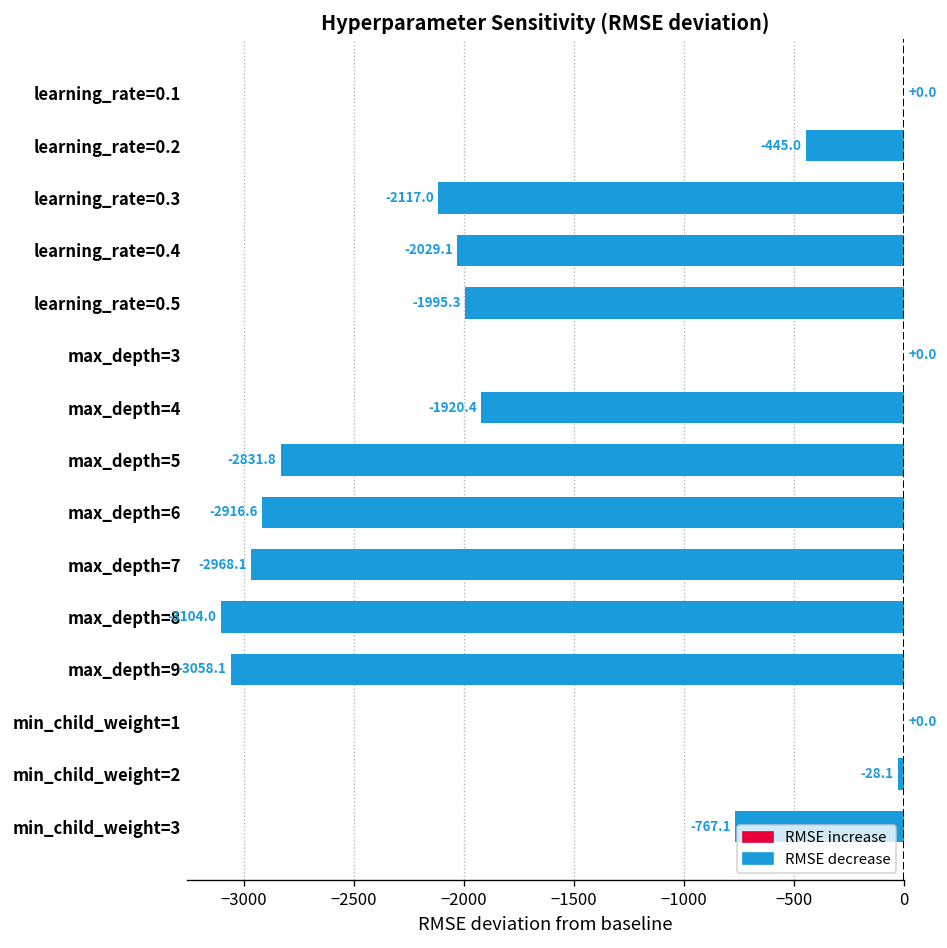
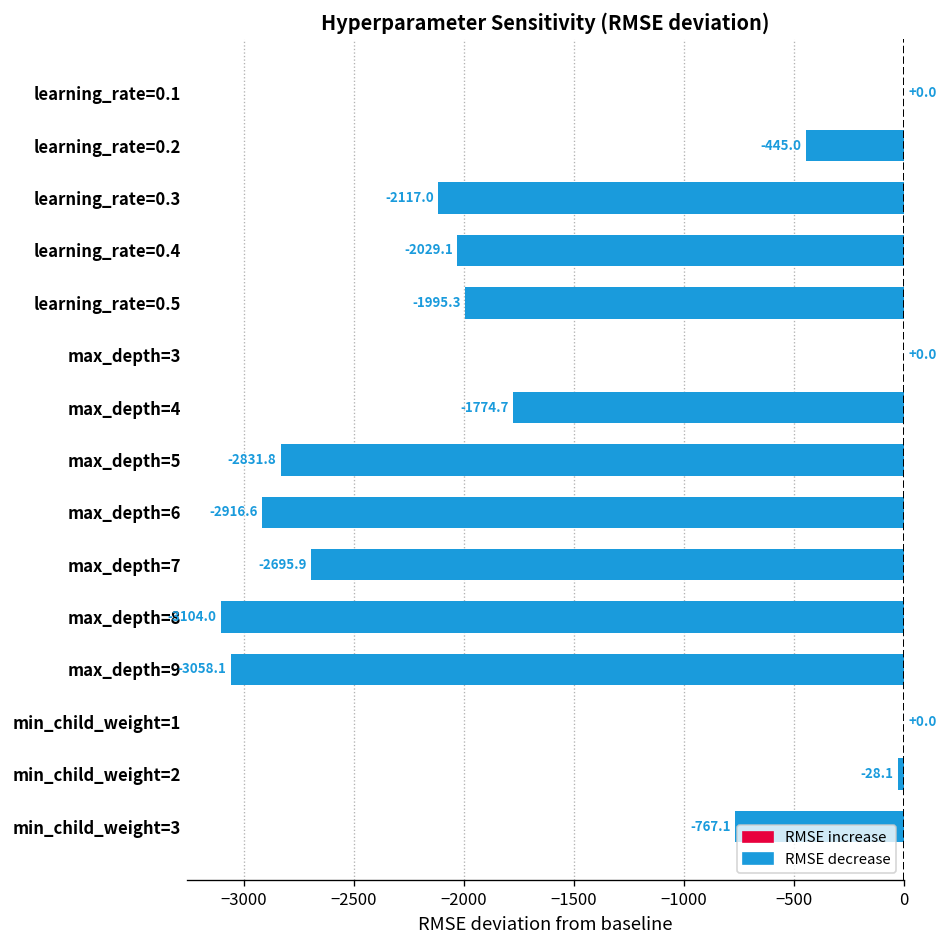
max_depth=4: -1920.4 -> -1774.7
max_depth=7: -2968.1 -> -2695.9
